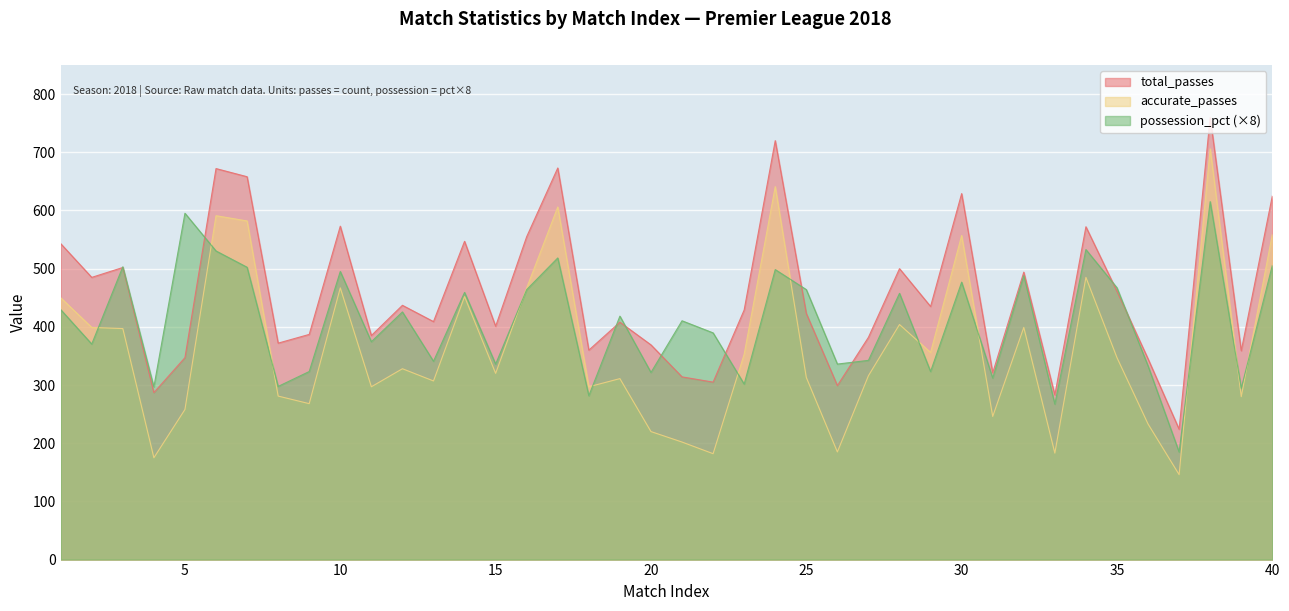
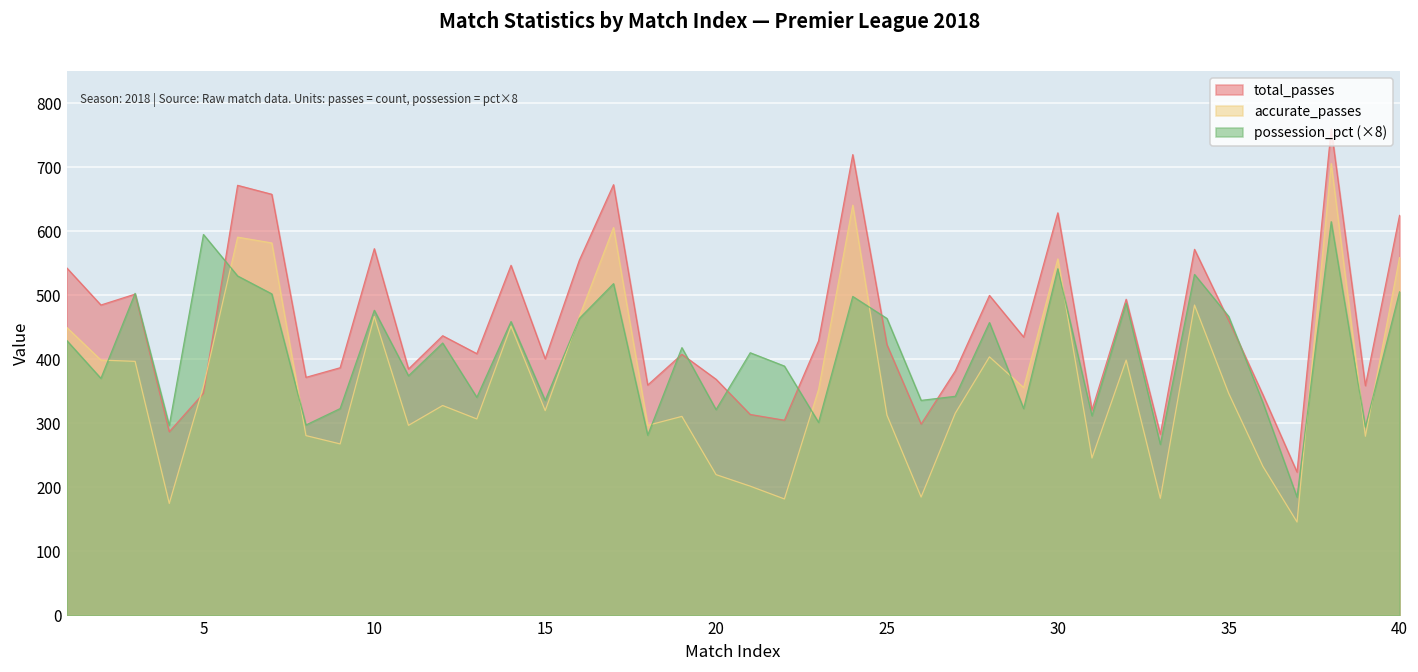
accurate_passes, 5: 260 -> 360
possession_pct (×8), 10: 500 -> 480
possession_pct (×8), 30: 480 -> 540
